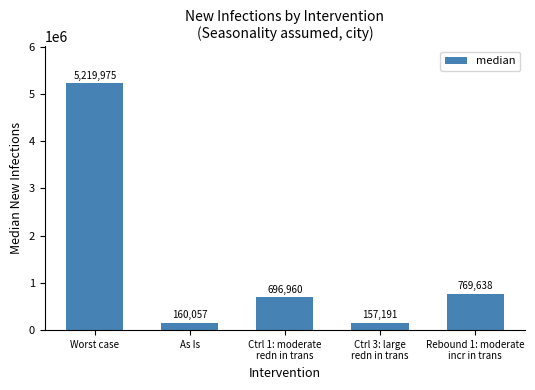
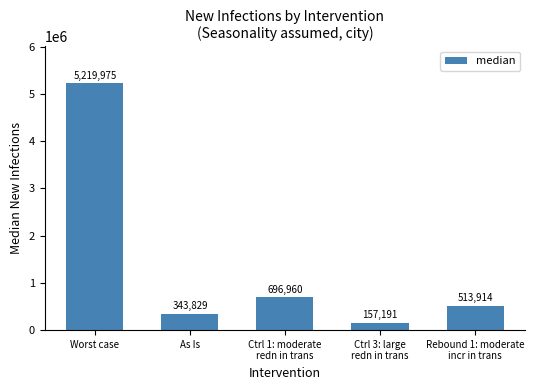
As Is: 160,057 -> 343,829
Rebound 1: moderate incr in trans: 769,638 -> 513,914
